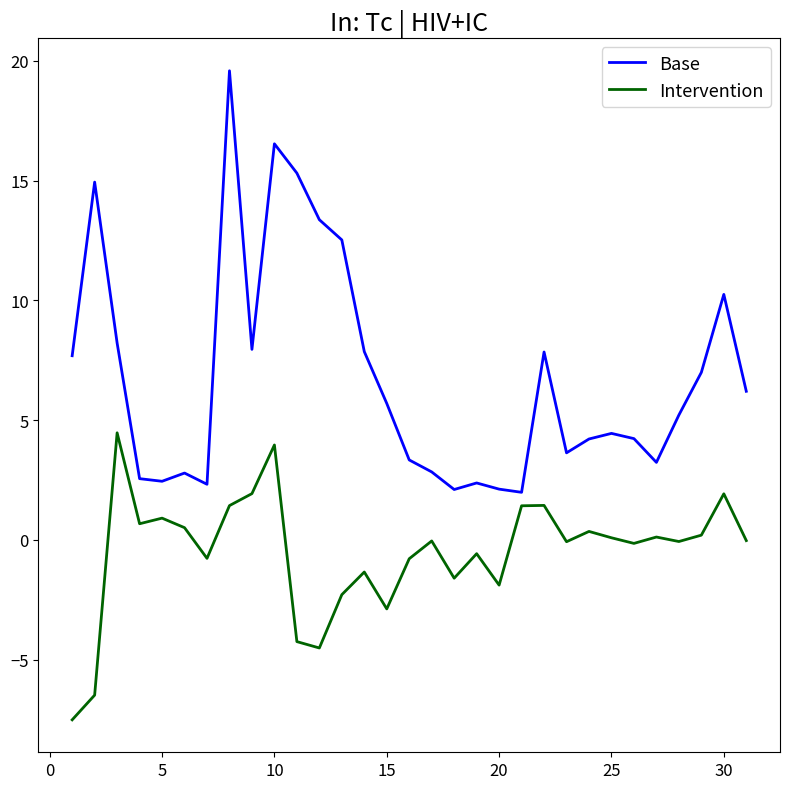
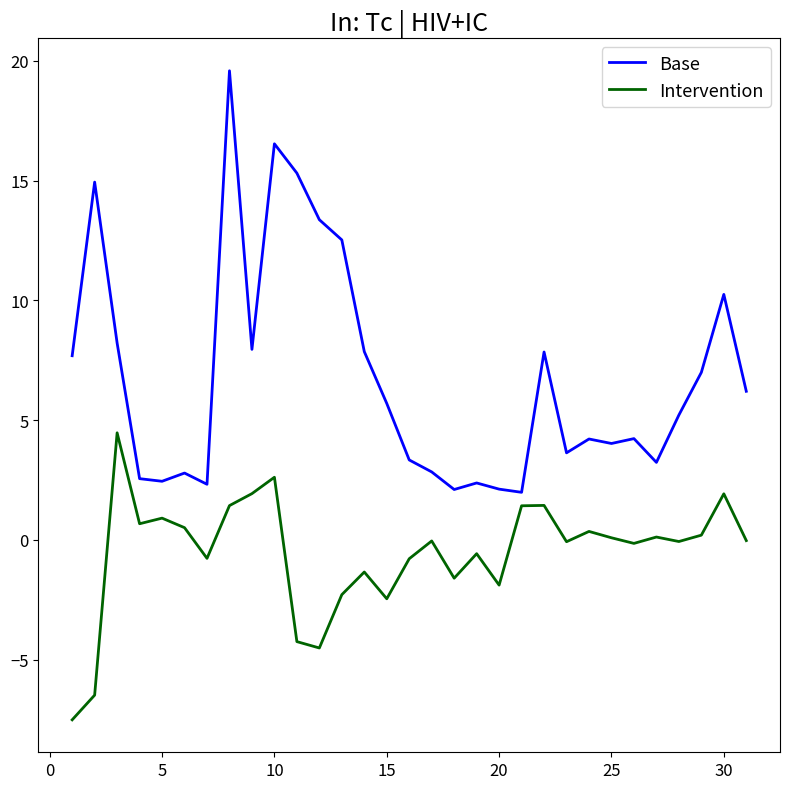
Intervention, 10: 4.0 -> 2.6
Intervention, 15: -2.9 -> -2.5
Base, 25: 4.4 -> 4.0
